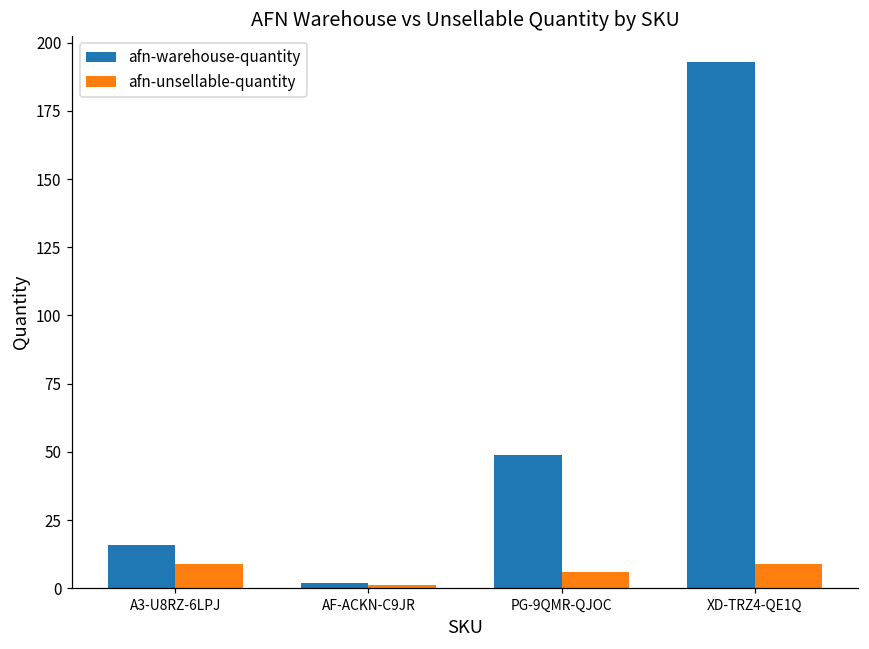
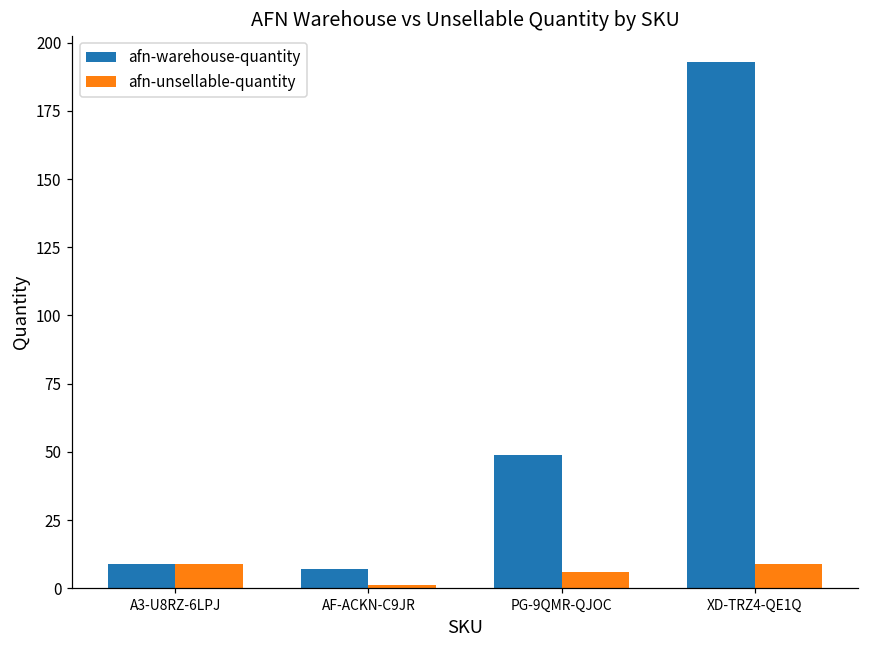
afn-warehouse-quantity, A3-U8RZ-6LPJ: 16 -> 9
afn-warehouse-quantity, AF-ACKN-C9JR: 2 -> 7
